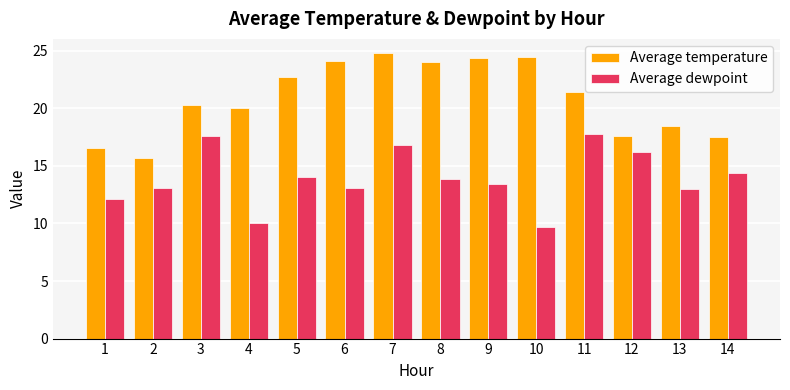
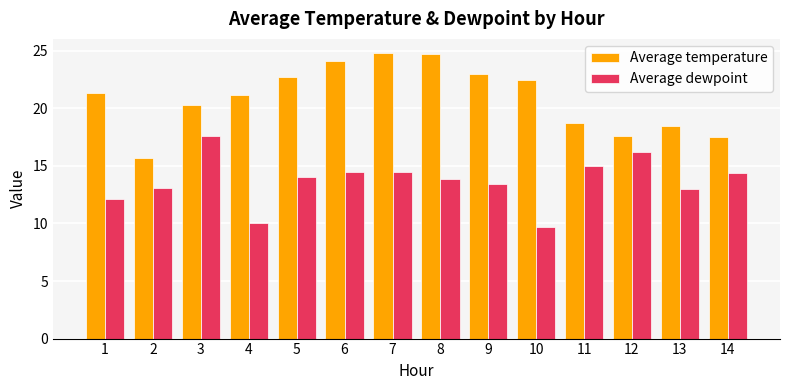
Average temperature, 1: 16.6 -> 21.3
Average temperature, 4: 20.0 -> 21.2
Average dewpoint, 6: 13.1 -> 14.5
Average dewpoint, 7: 16.8 -> 14.5
Average temperature, 8: 24.0 -> 24.7
Average temperature, 9: 24.4 -> 23.0
Average temperature, 10: 24.5 -> 22.5
Average temperature, 11: 21.4 -> 18.7
Average dewpoint, 11: 17.8 -> 15.0
